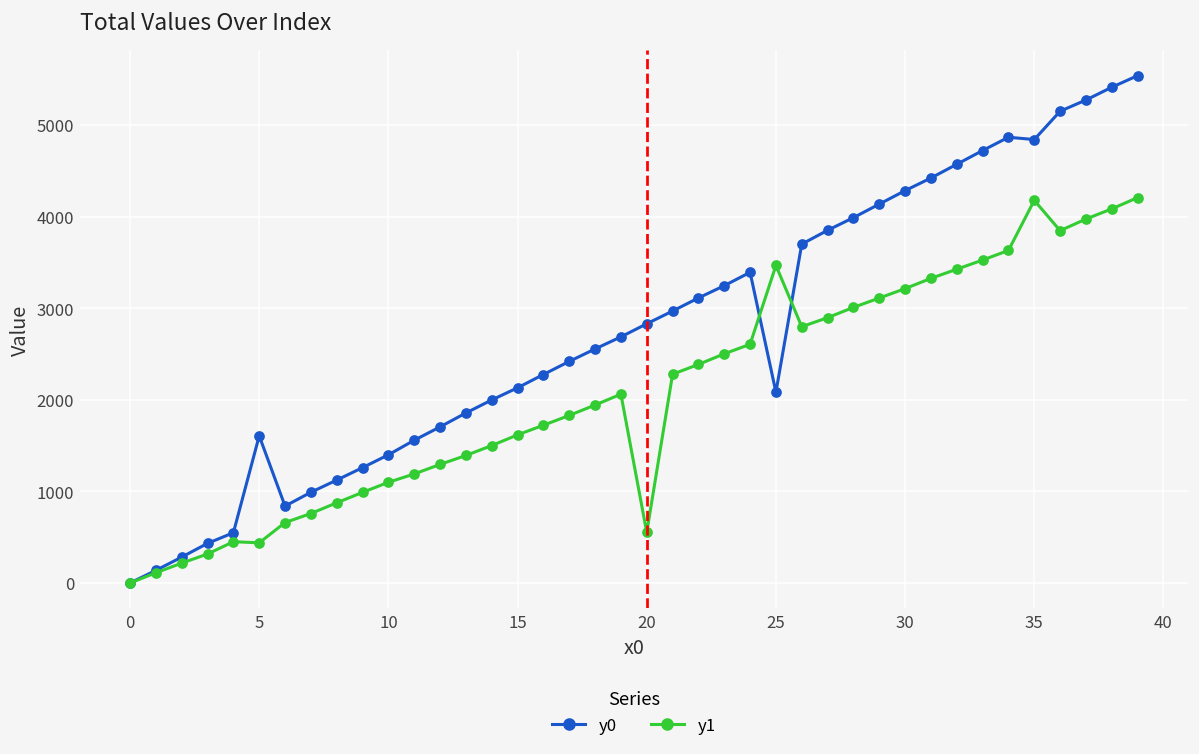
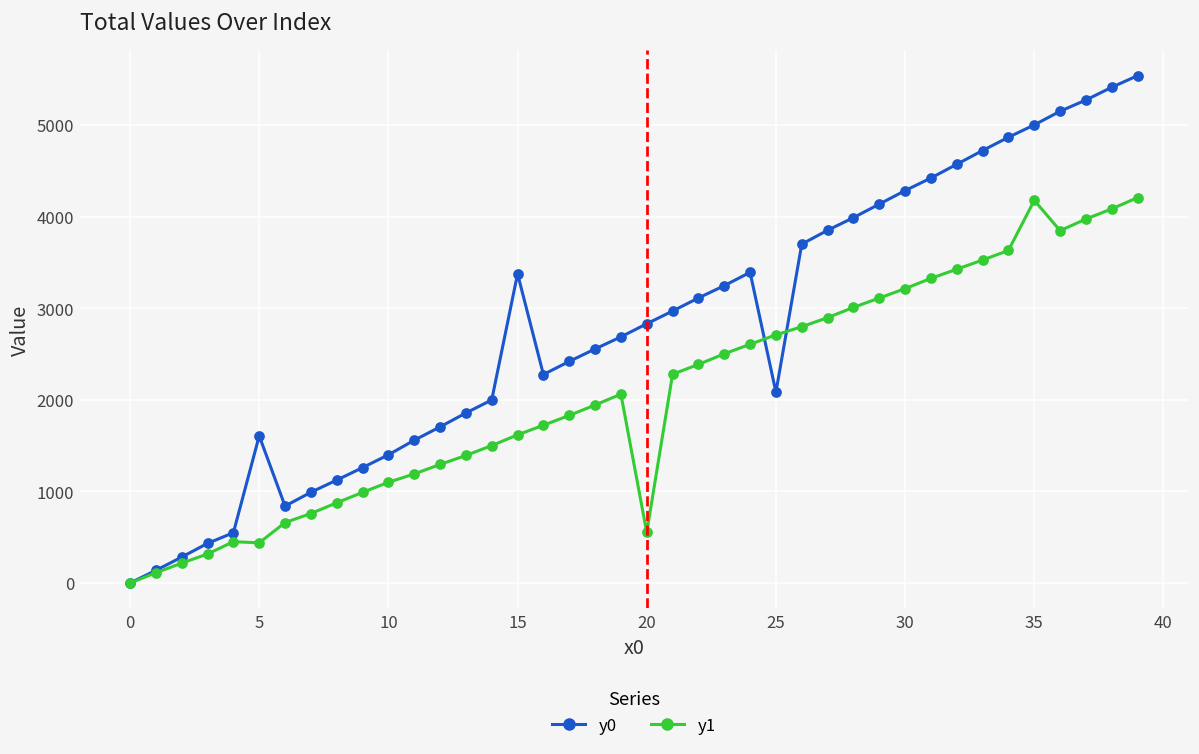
y0, 15: 2100 -> 3400
y1, 25: 3500 -> 2700
y0, 35: 4800 -> 5000
